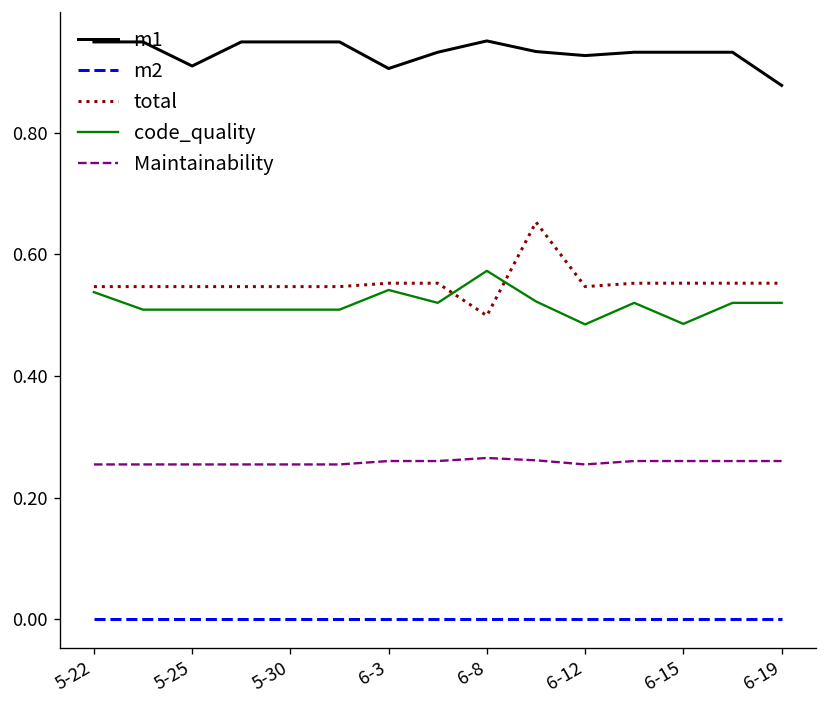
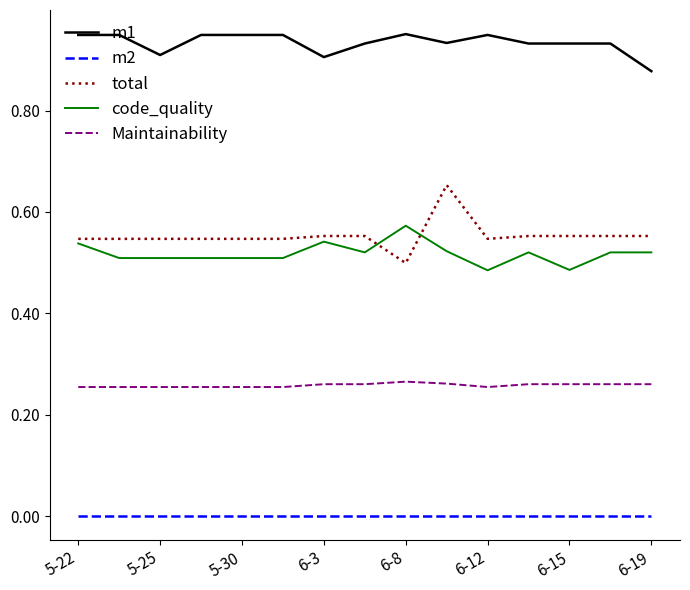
m1, 6-12: 0.93 -> 0.95
